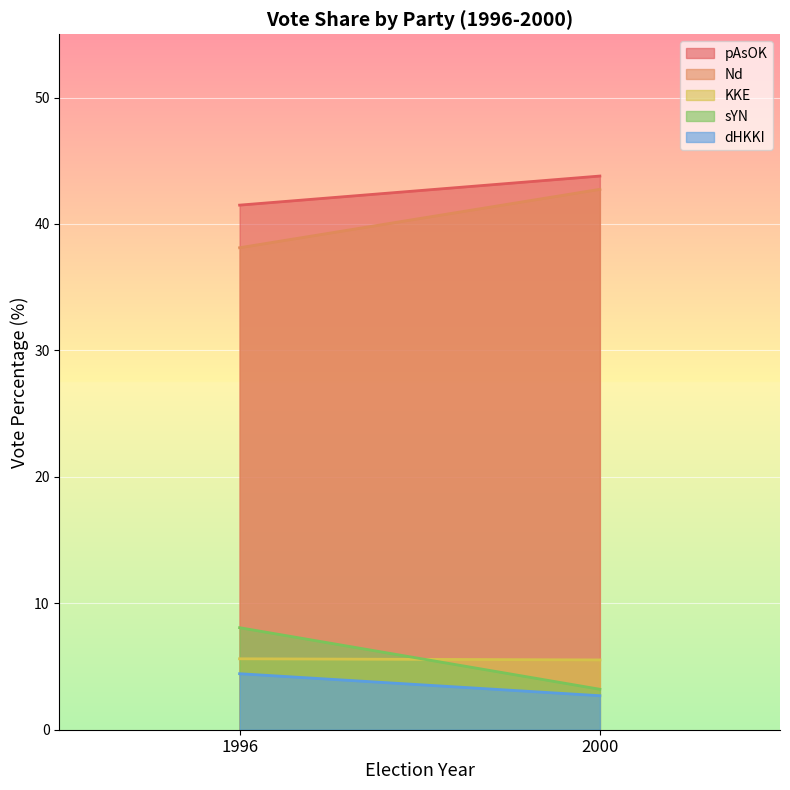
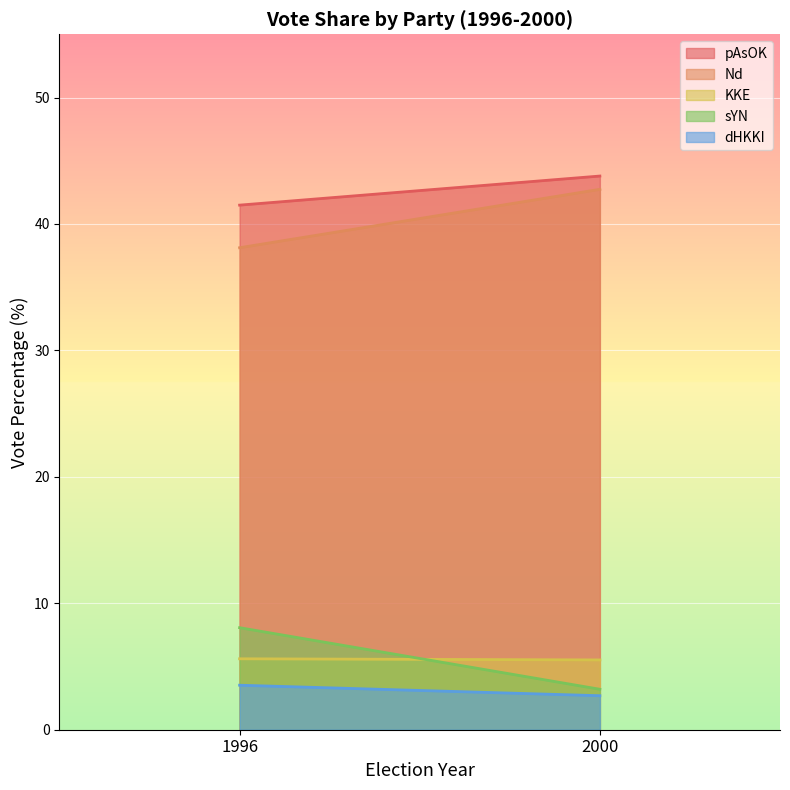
dHKKI, 1996: 4.4 -> 3.5
